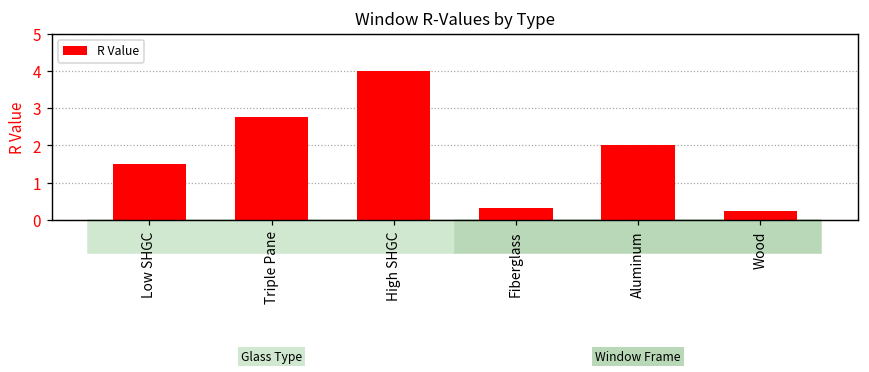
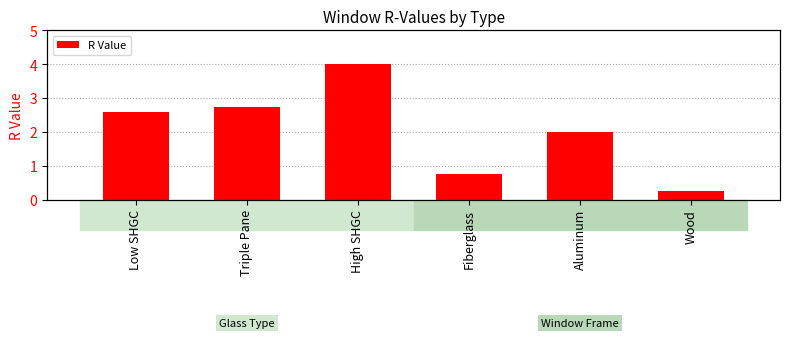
Low SHGC: 1.5 -> 2.6
Fiberglass: 0.3 -> 0.8
